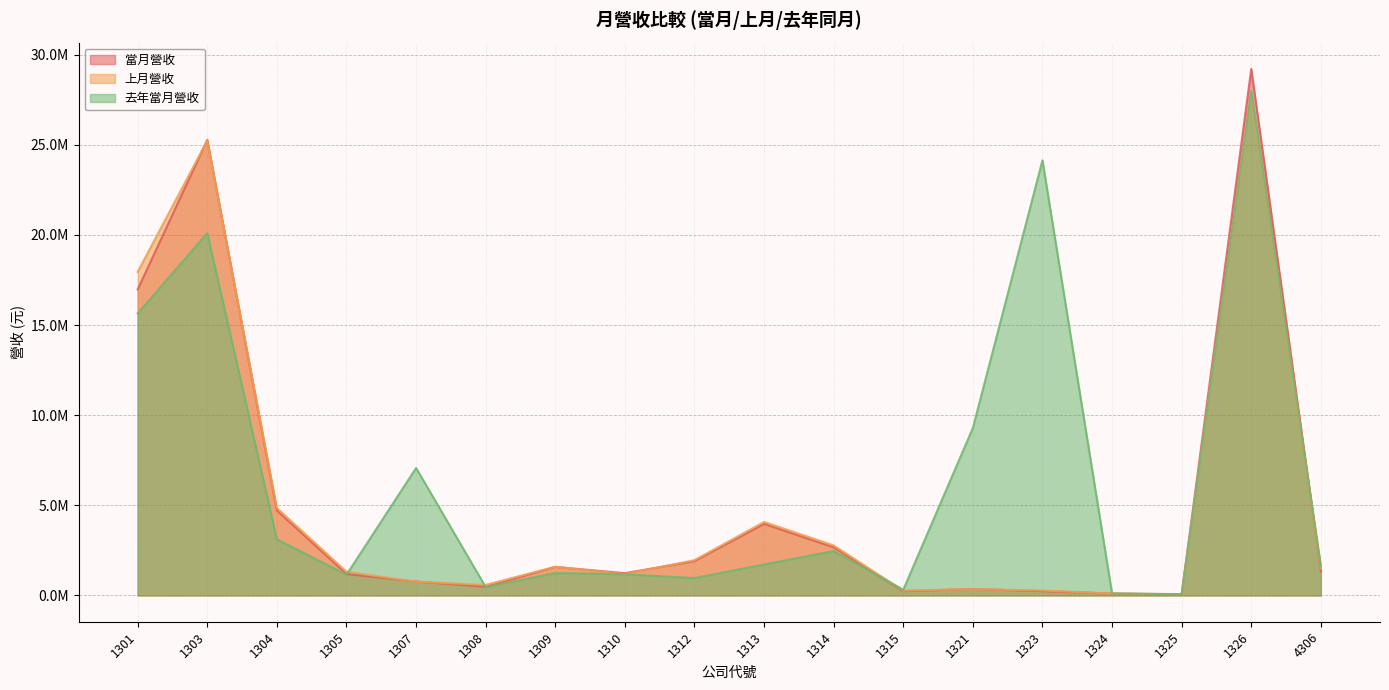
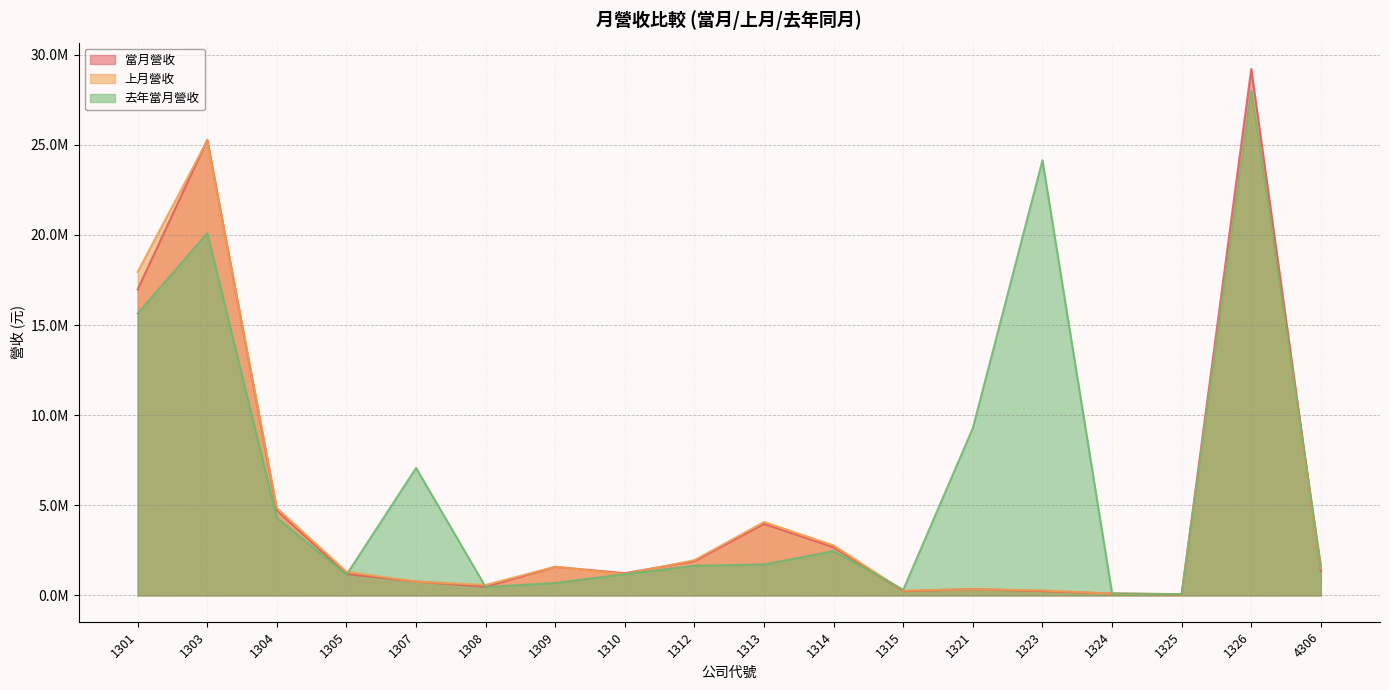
去年當月營收, 1304: 3100000 -> 4300000
去年當月營收, 1309: 1200000 -> 700000
去年當月營收, 1312: 1000000 -> 1600000
